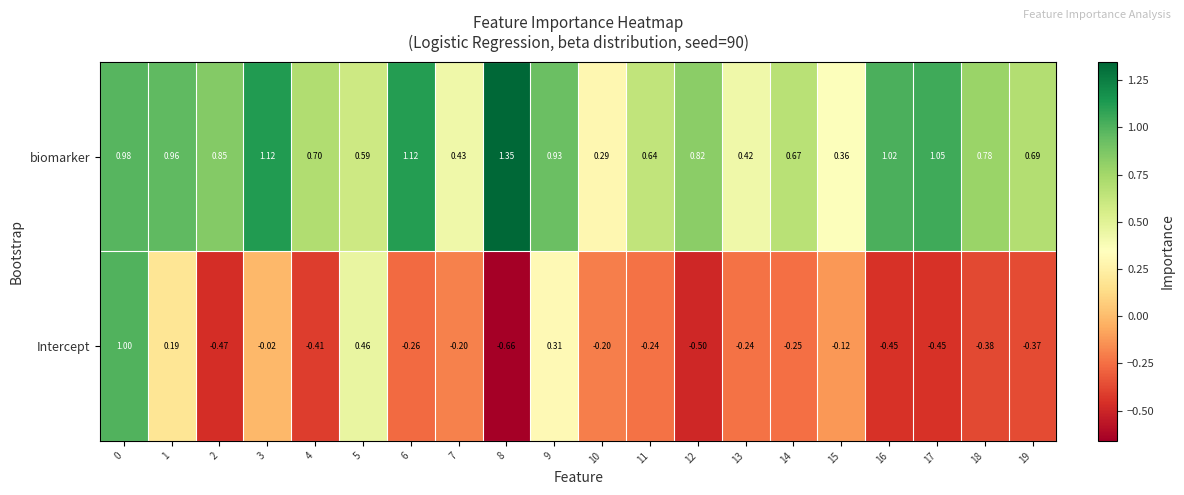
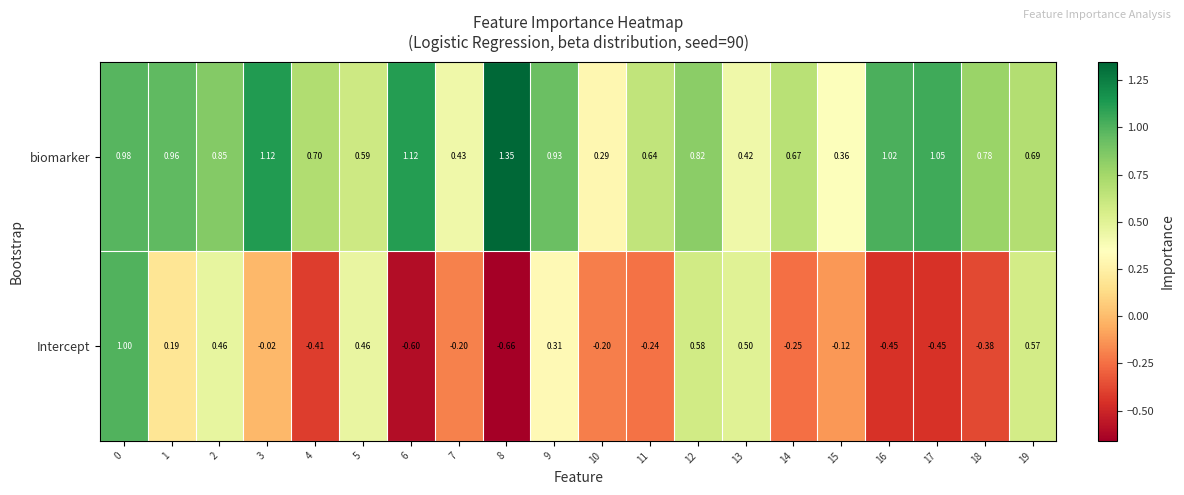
Intercept, 2: -0.47 -> 0.46
Intercept, 6: -0.26 -> -0.60
Intercept, 12: -0.50 -> 0.58
Intercept, 13: -0.24 -> 0.50
Intercept, 19: -0.37 -> 0.57
